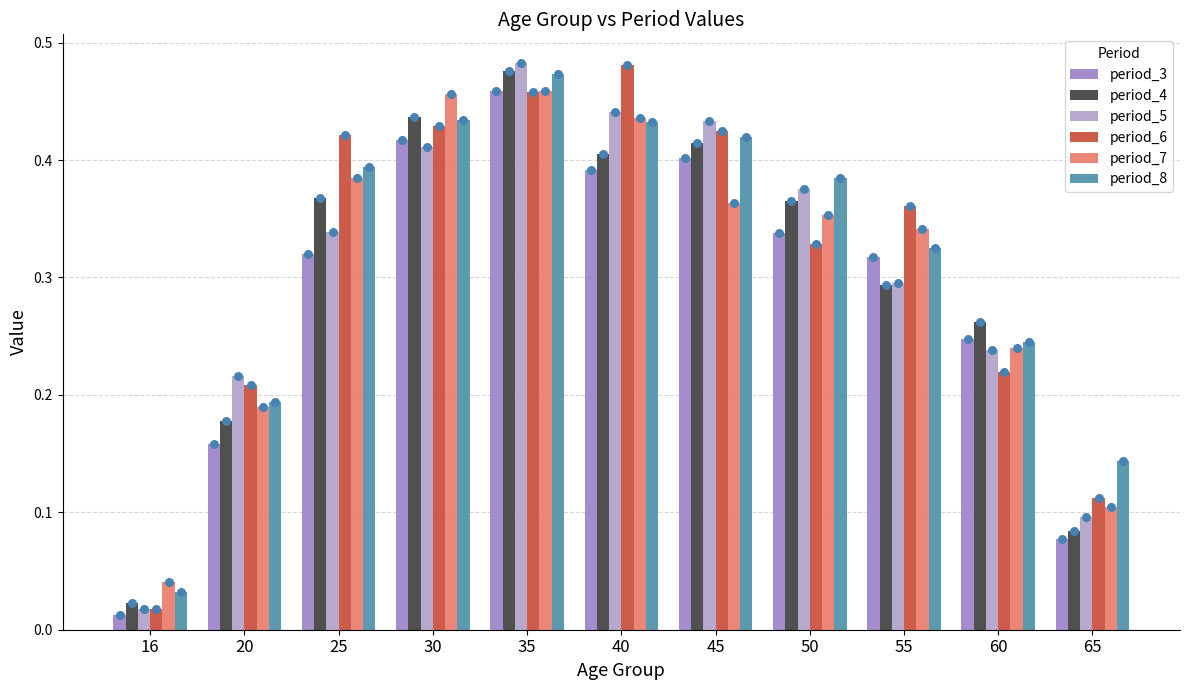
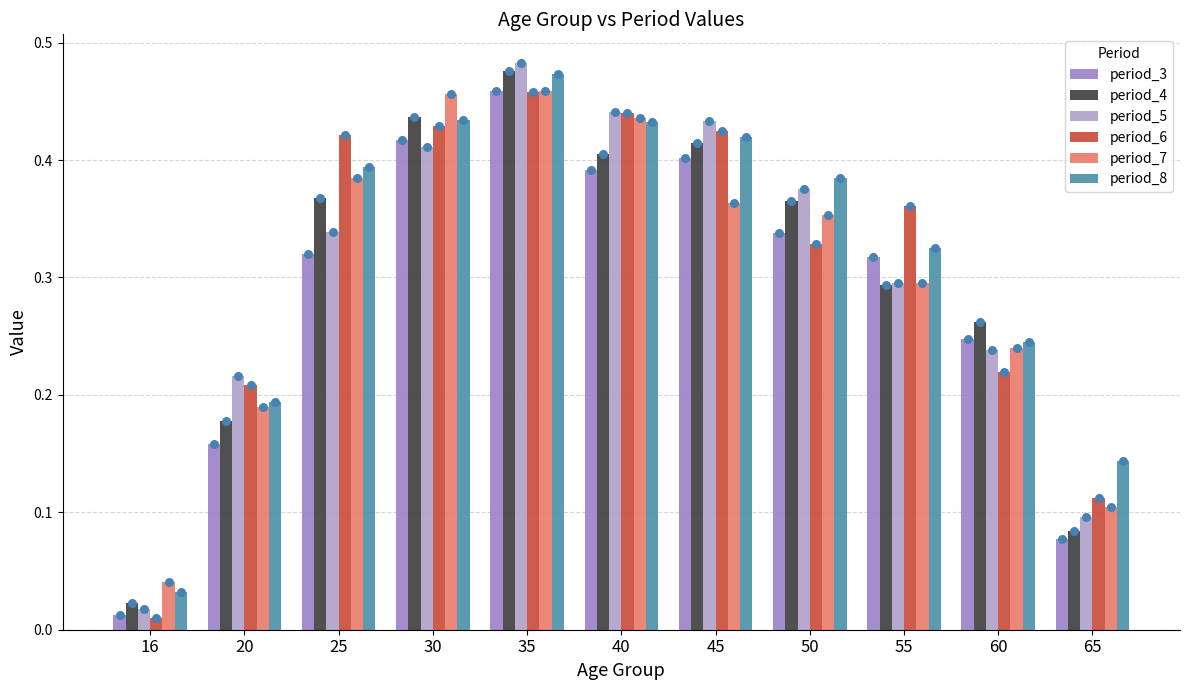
period_6, 16: 0.018 -> 0.010
period_6, 40: 0.481 -> 0.440
period_7, 55: 0.341 -> 0.295
